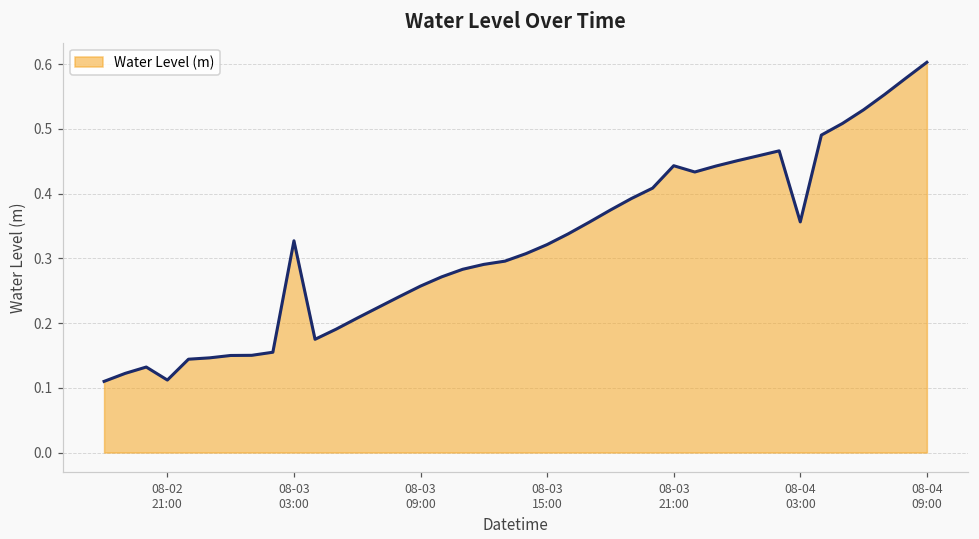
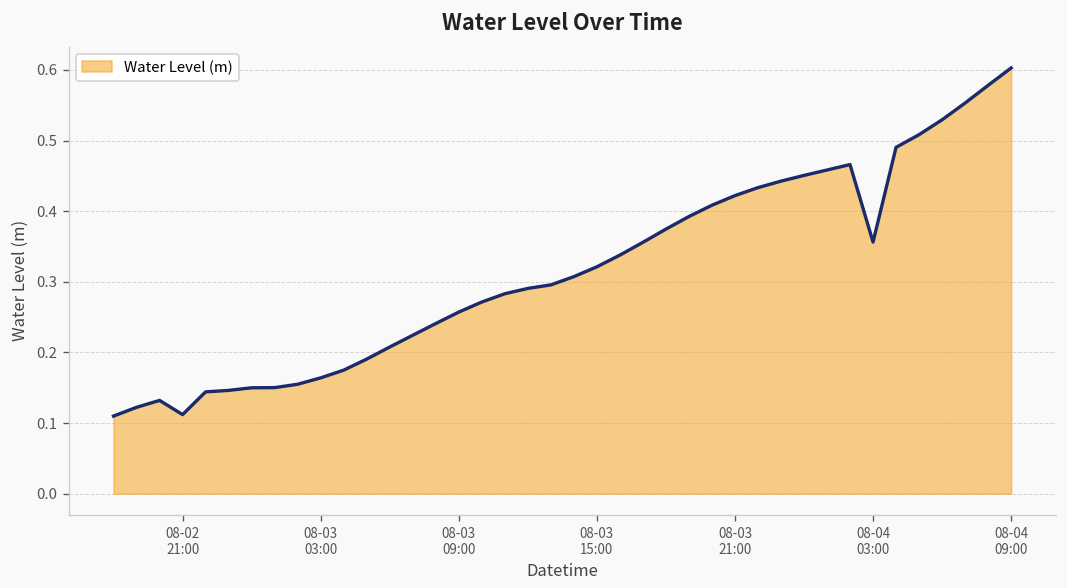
08-03 03:00: 0.33 -> 0.16
08-03 21:00: 0.44 -> 0.42
